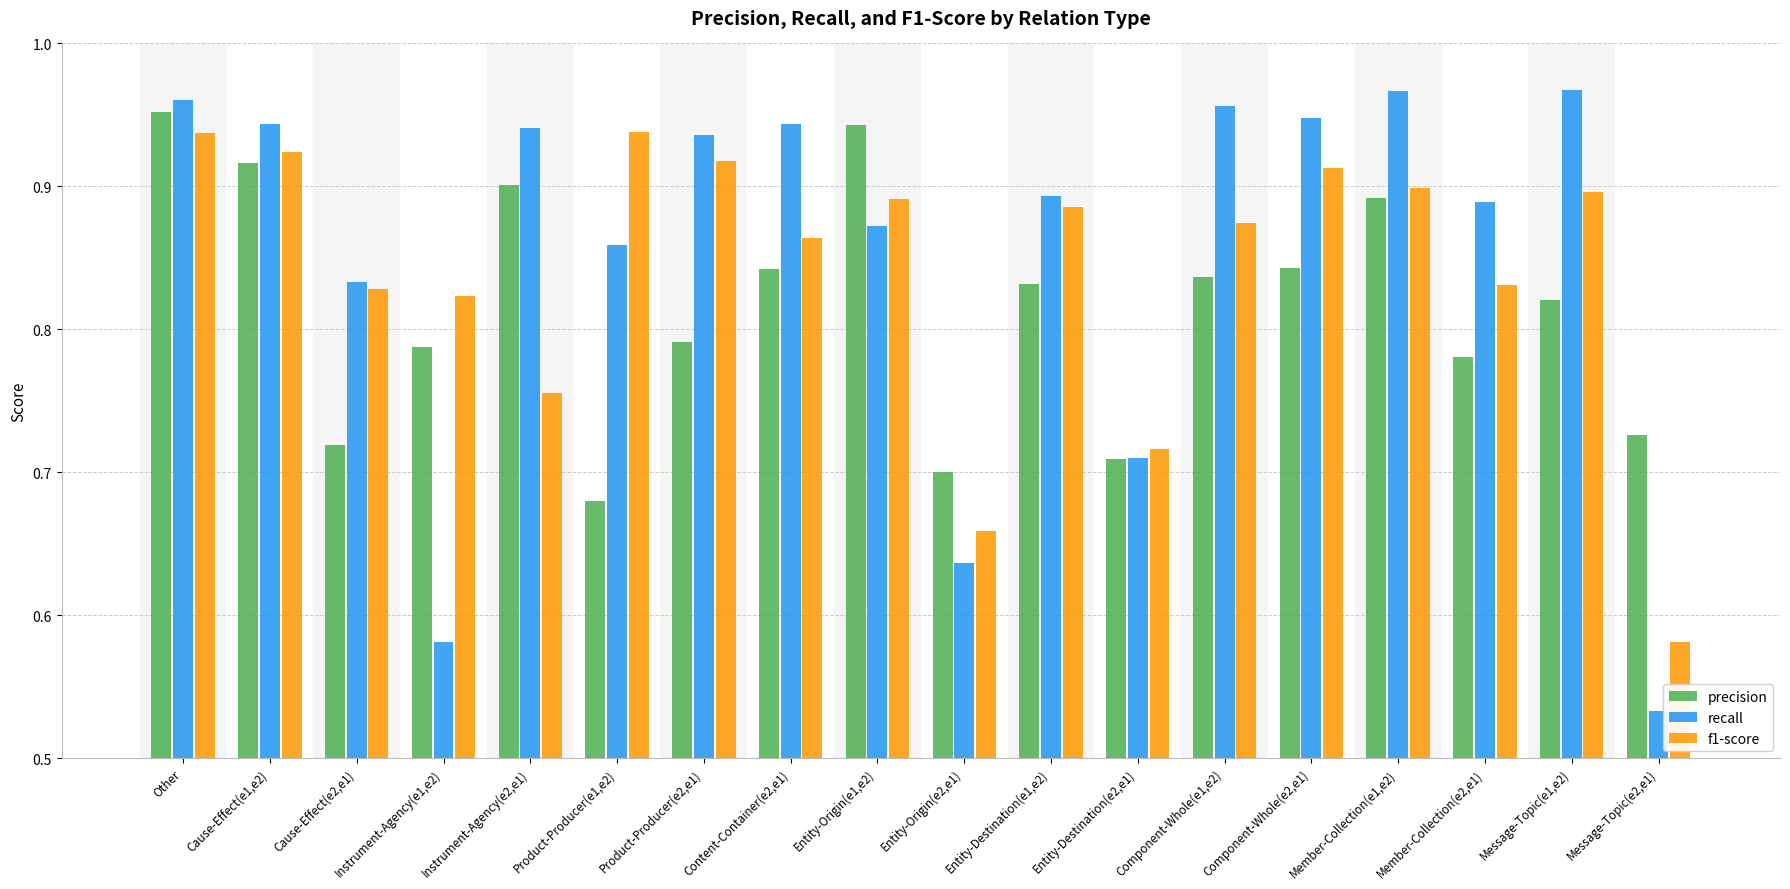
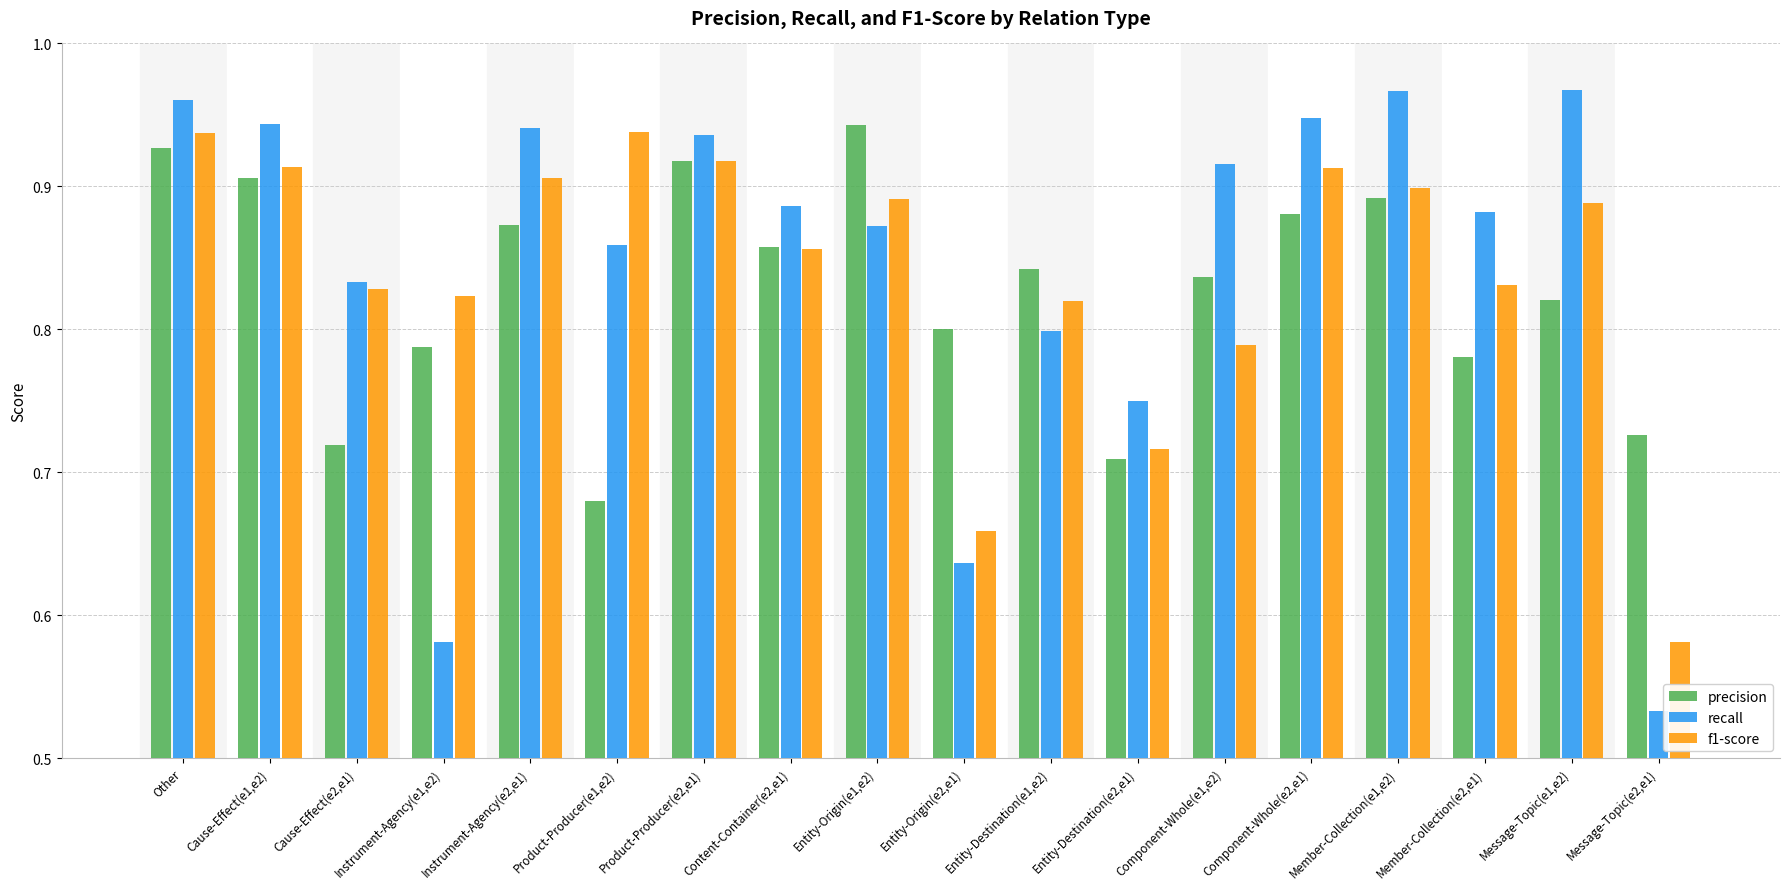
precision, Other: 0.952 -> 0.927
precision, Cause-Effect(e1,e2): 0.916 -> 0.906
f1-score, Cause-Effect(e1,e2): 0.924 -> 0.913
precision, Instrument-Agency(e2,e1): 0.901 -> 0.873
f1-score, Instrument-Agency(e2,e1): 0.756 -> 0.906
precision, Product-Producer(e2,e1): 0.791 -> 0.918
precision, Content-Container(e2,e1): 0.842 -> 0.858
recall, Content-Container(e2,e1): 0.944 -> 0.886
f1-score, Content-Container(e2,e1): 0.864 -> 0.856
precision, Entity-Origin(e2,e1): 0.7 -> 0.8
precision, Entity-Destination(e1,e2): 0.832 -> 0.843
recall, Entity-Destination(e1,e2): 0.893 -> 0.799
f1-score, Entity-Destination(e1,e2): 0.886 -> 0.820
recall, Entity-Destination(e2,e1): 0.71 -> 0.75
recall, Component-Whole(e1,e2): 0.956 -> 0.915
f1-score, Component-Whole(e1,e2): 0.874 -> 0.789
precision, Component-Whole(e2,e1): 0.843 -> 0.881
recall, Member-Collection(e2,e1): 0.889 -> 0.882
f1-score, Message-Topic(e1,e2): 0.896 -> 0.888
